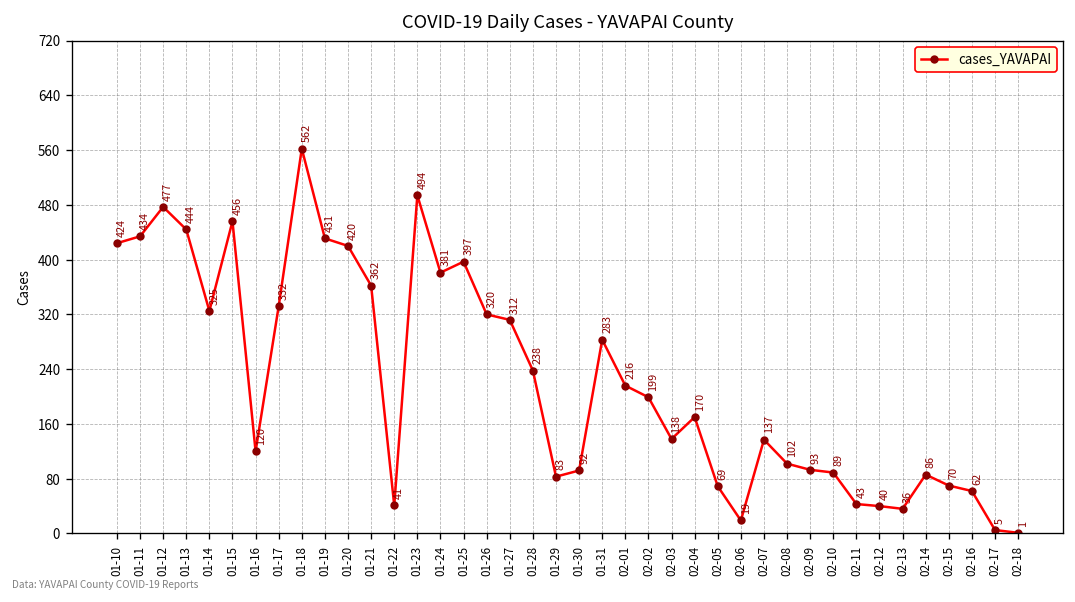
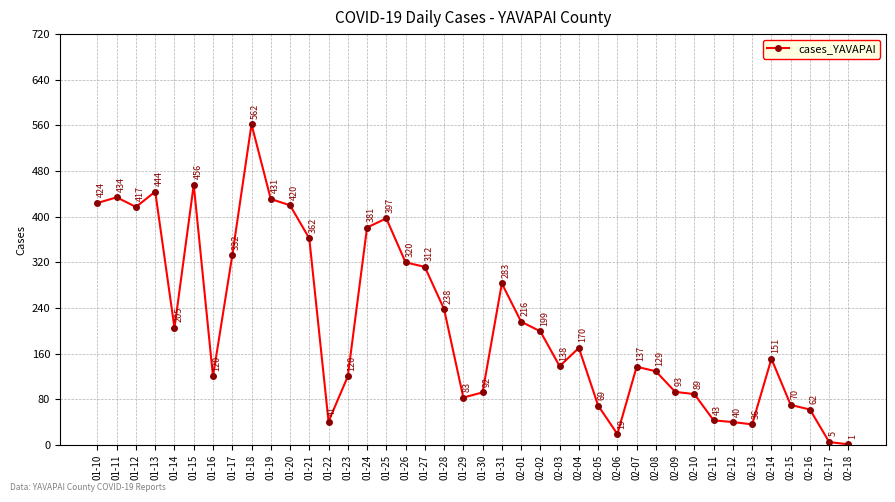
01-12: 477 -> 417
01-14: 325 -> 205
01-23: 494 -> 120
02-08: 102 -> 129
02-14: 86 -> 151
